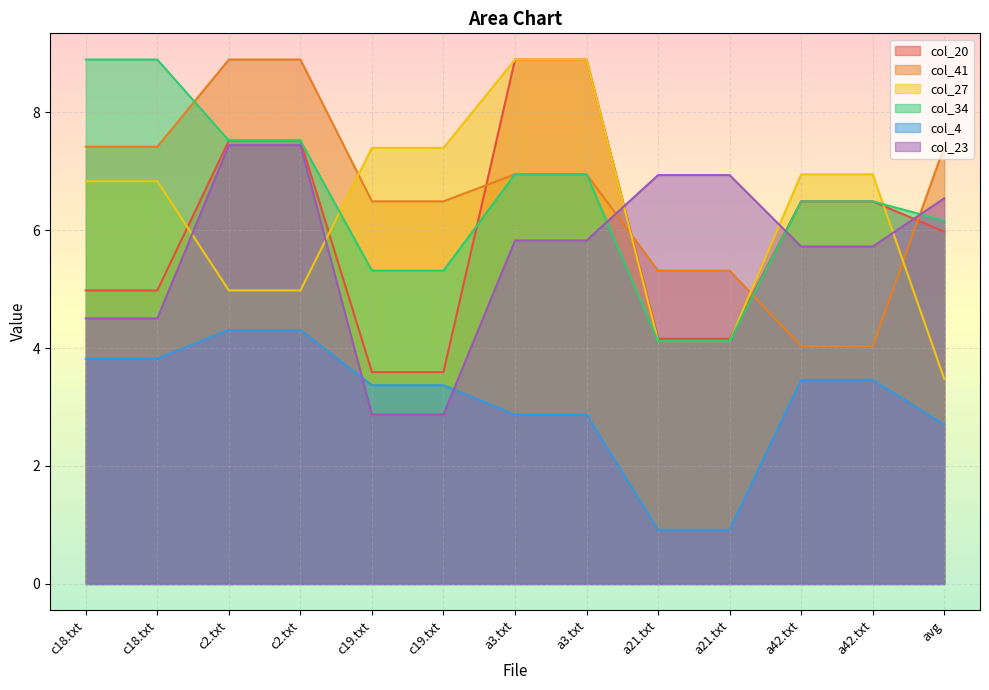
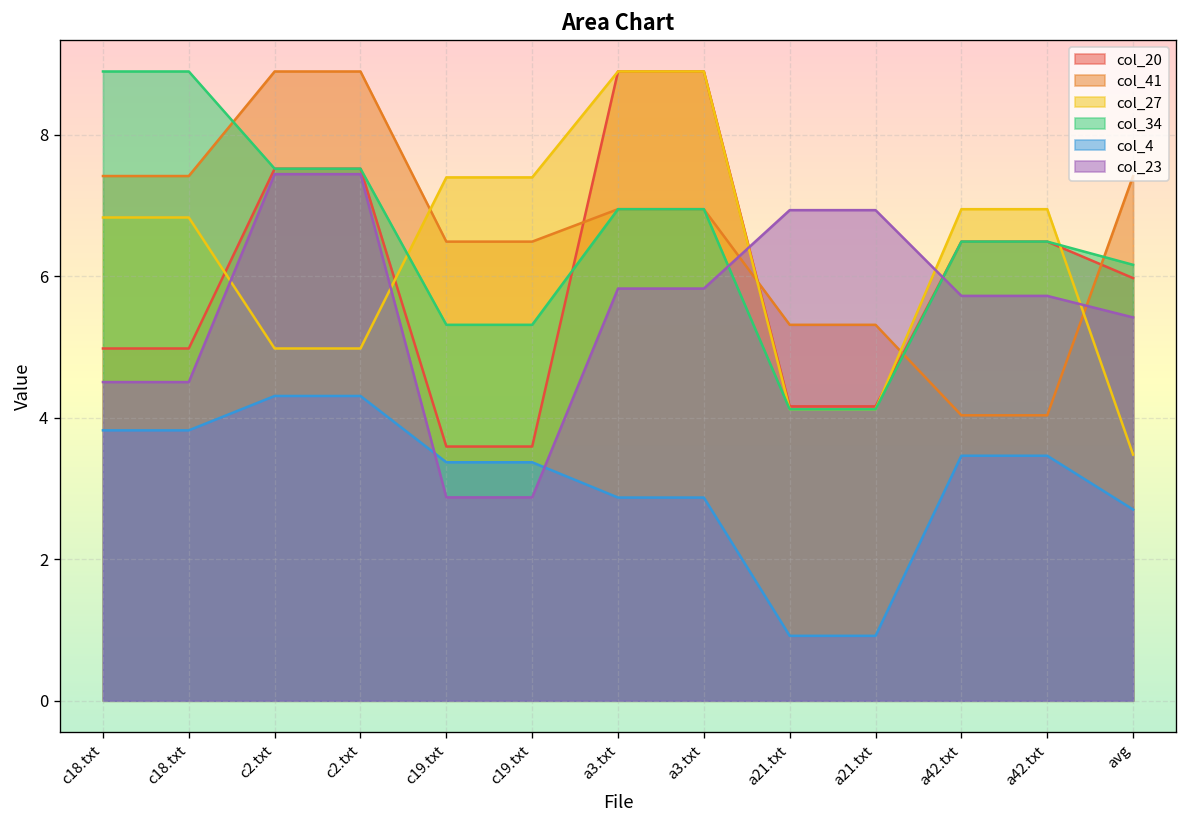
col_23, avg: 6.5 -> 5.4
